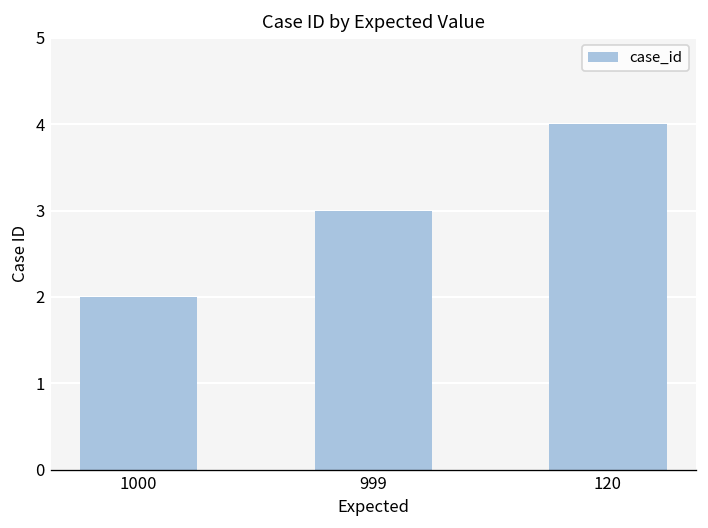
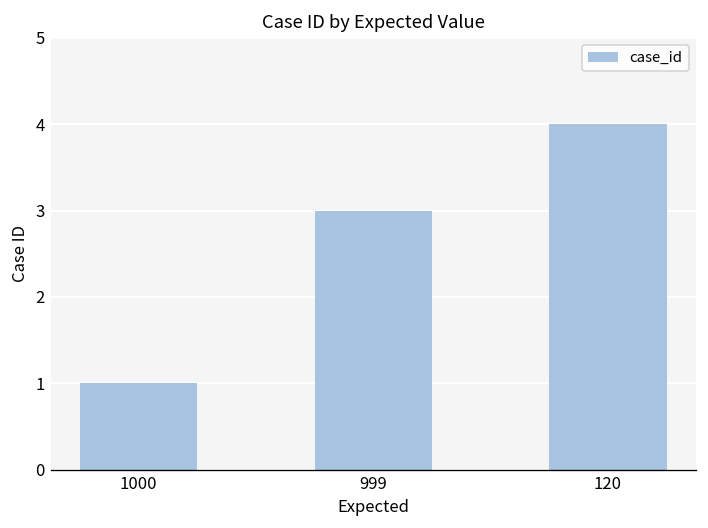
1000: 2 -> 1
